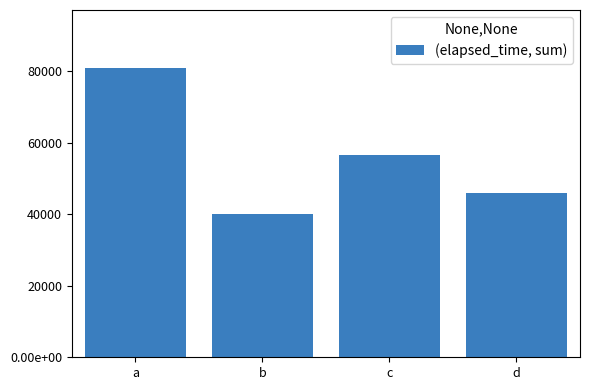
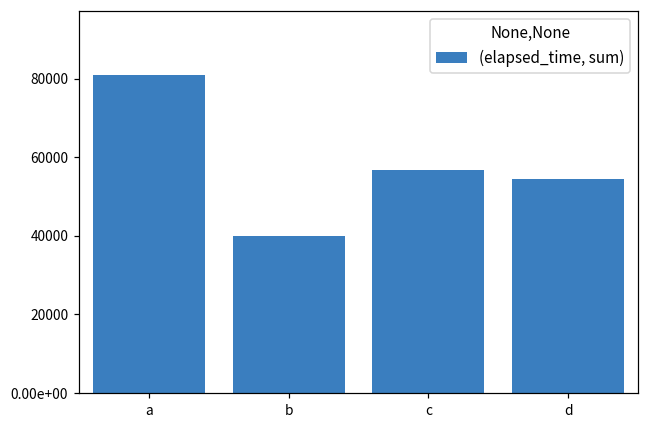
d: 46000 -> 55000
